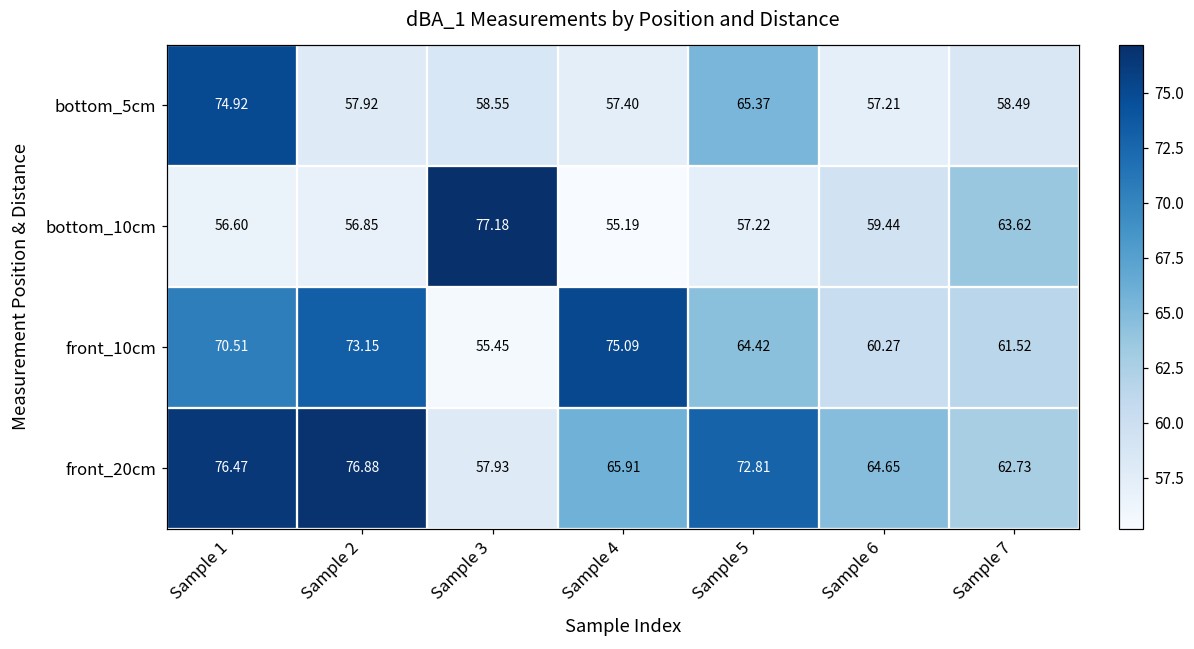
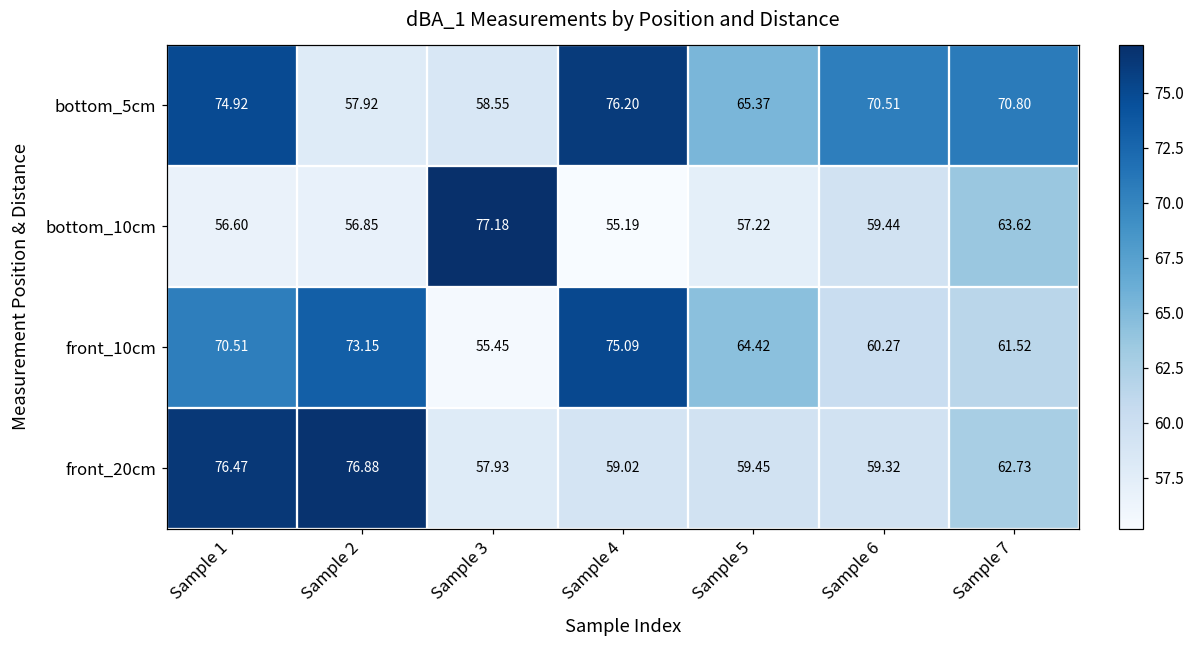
bottom_5cm, Sample 4: 57.40 -> 76.20
bottom_5cm, Sample 6: 57.21 -> 70.51
bottom_5cm, Sample 7: 58.49 -> 70.80
front_20cm, Sample 4: 65.91 -> 59.02
front_20cm, Sample 5: 72.81 -> 59.45
front_20cm, Sample 6: 64.65 -> 59.32
